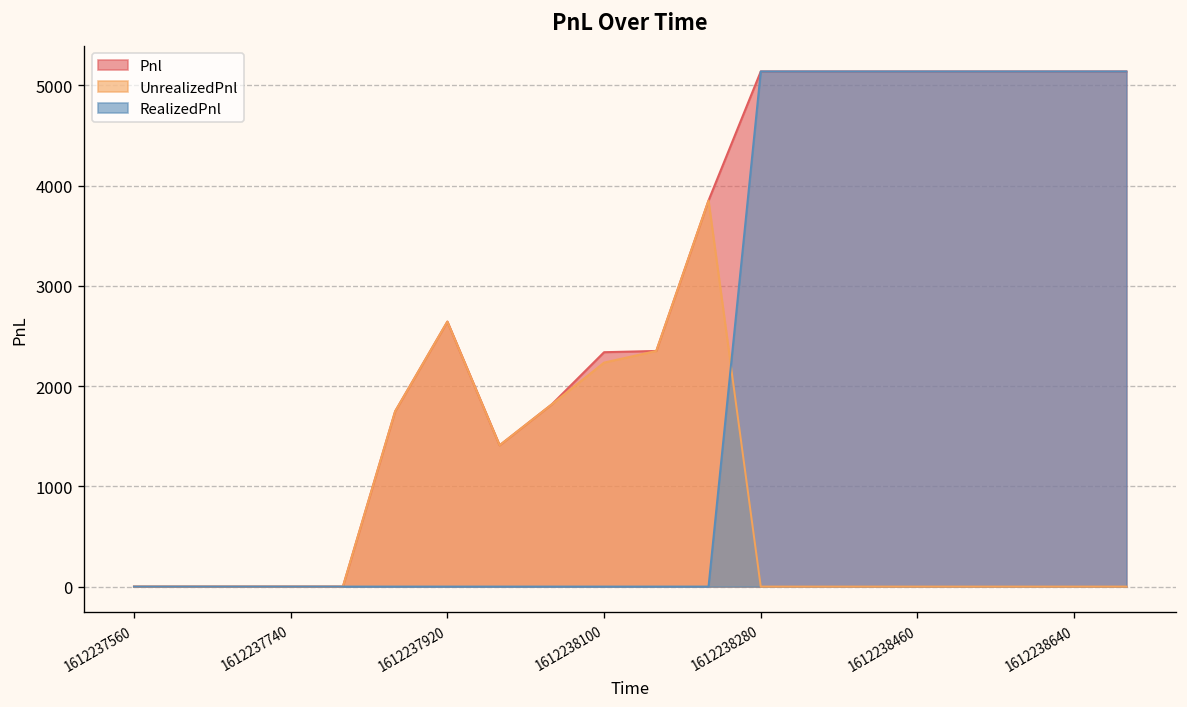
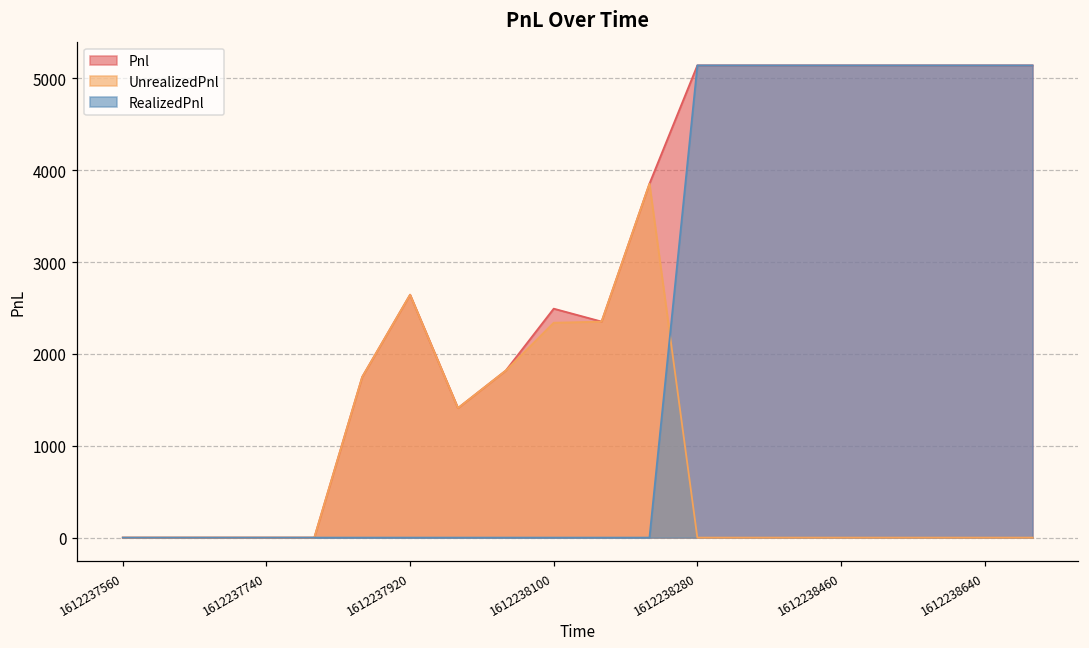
Pnl, 1612238100: 2300 -> 2500
UnrealizedPnl, 1612238100: 2200 -> 2300
